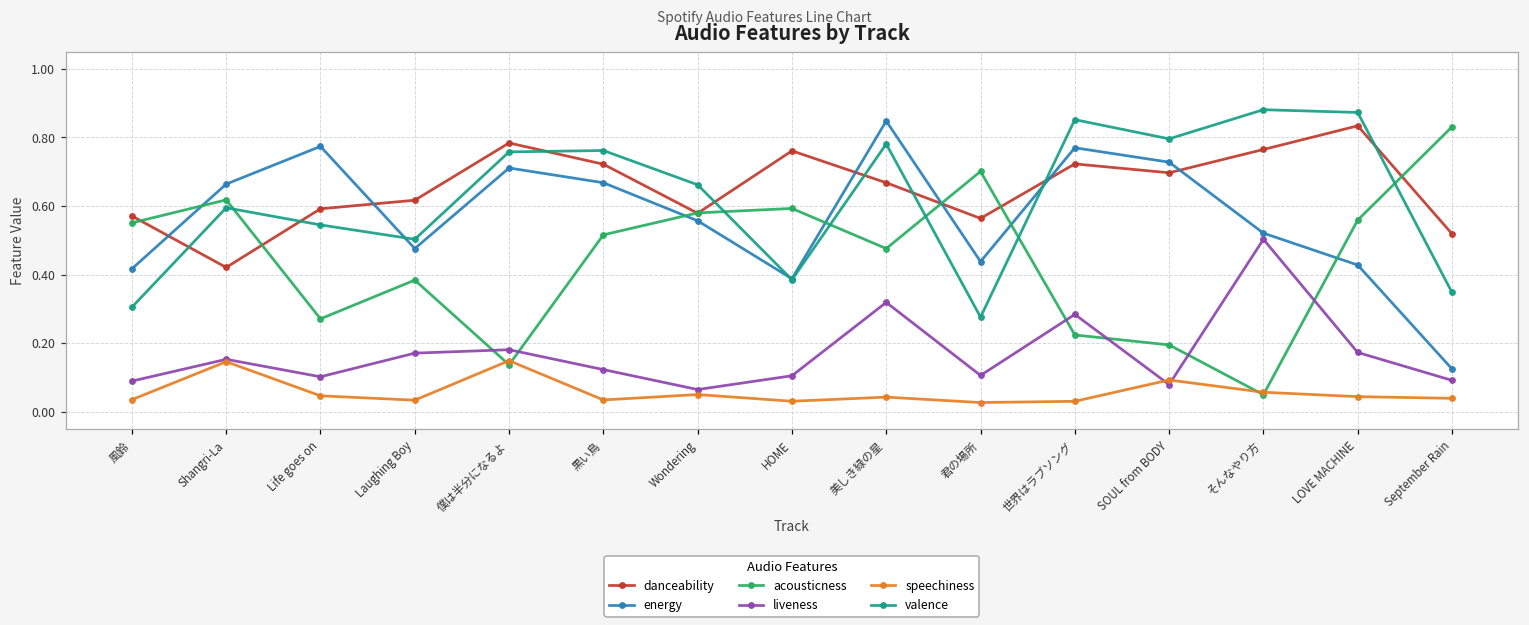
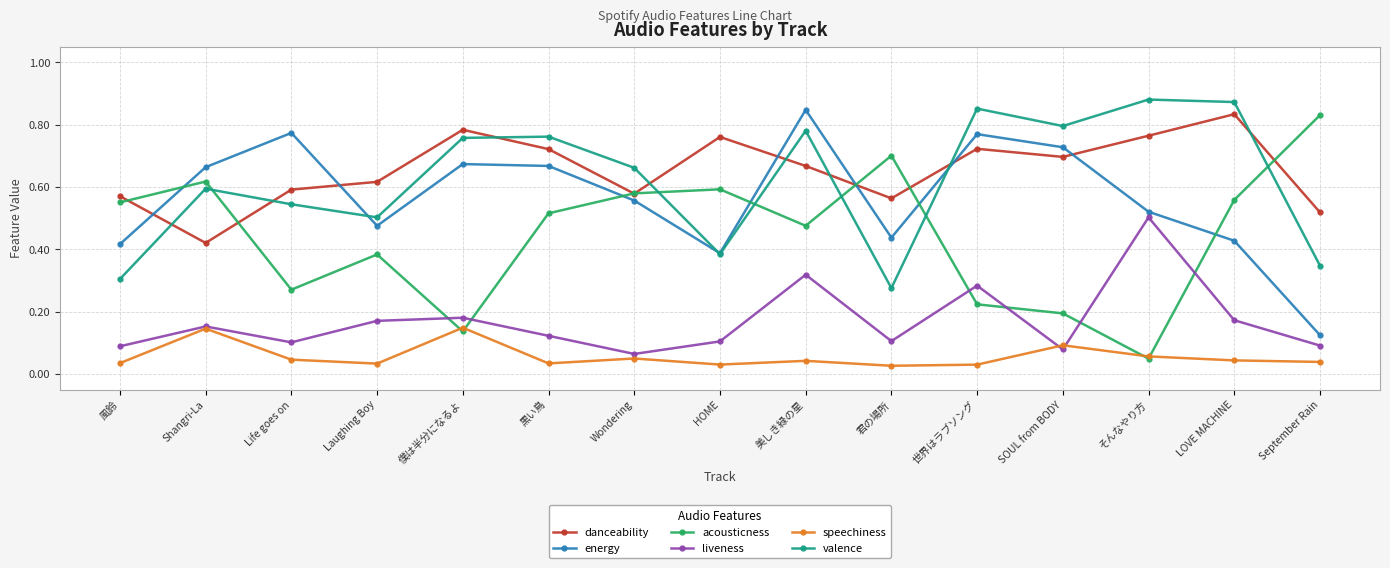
energy, 僕は半分になるよ: 0.71 -> 0.67
